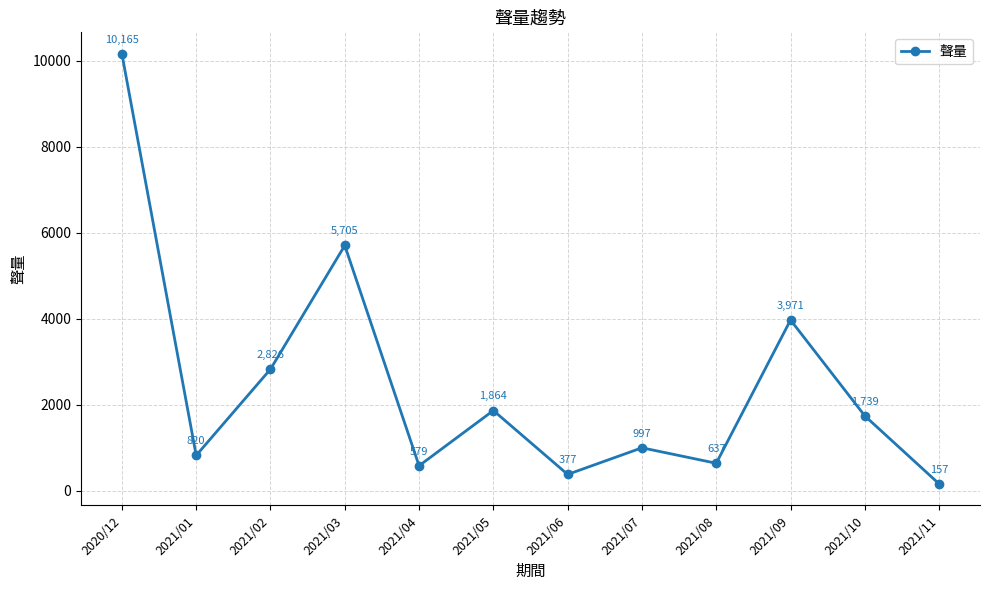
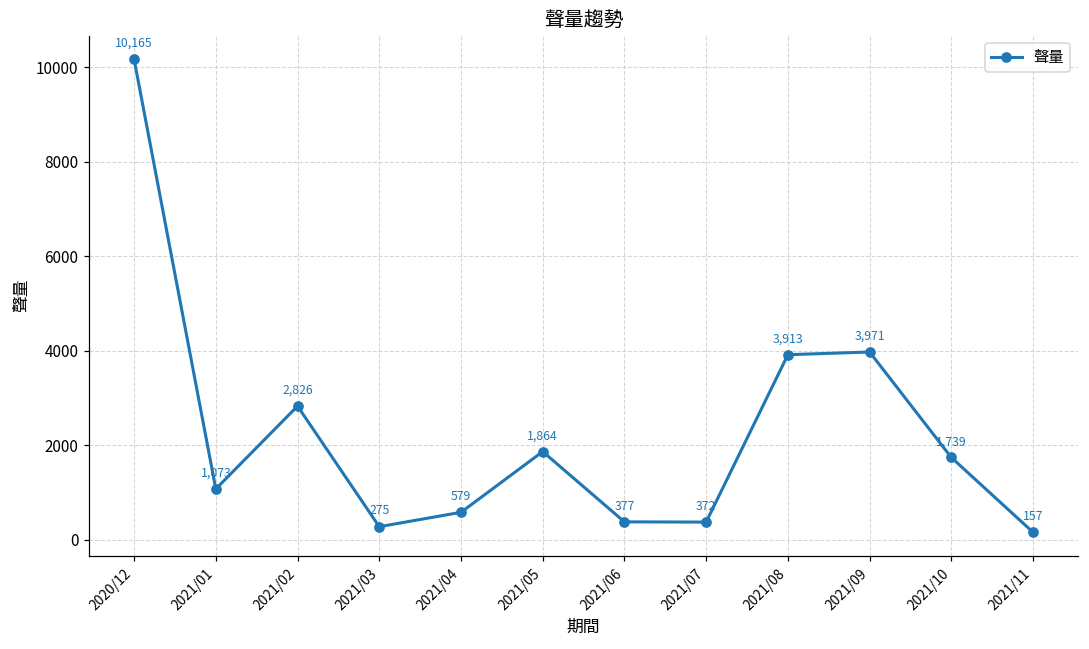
2021/01: 820 -> 1,073
2021/03: 5,705 -> 275
2021/07: 997 -> 372
2021/08: 637 -> 3,913
